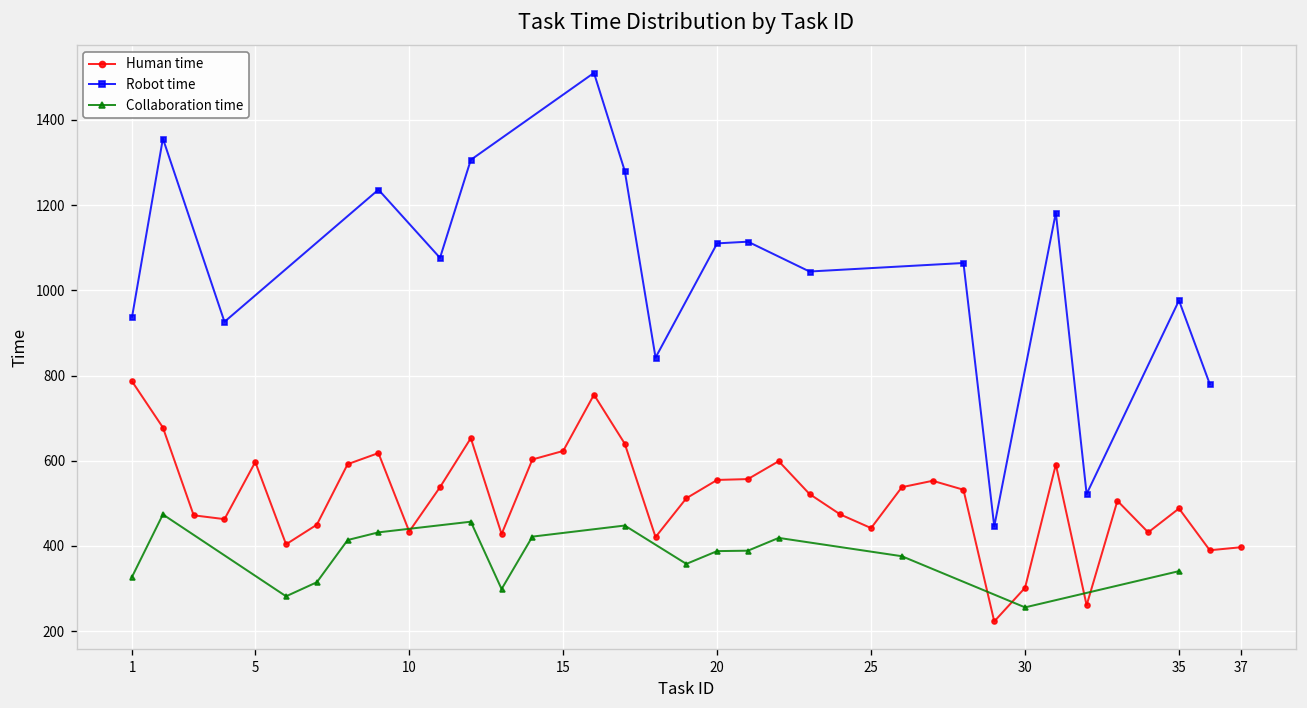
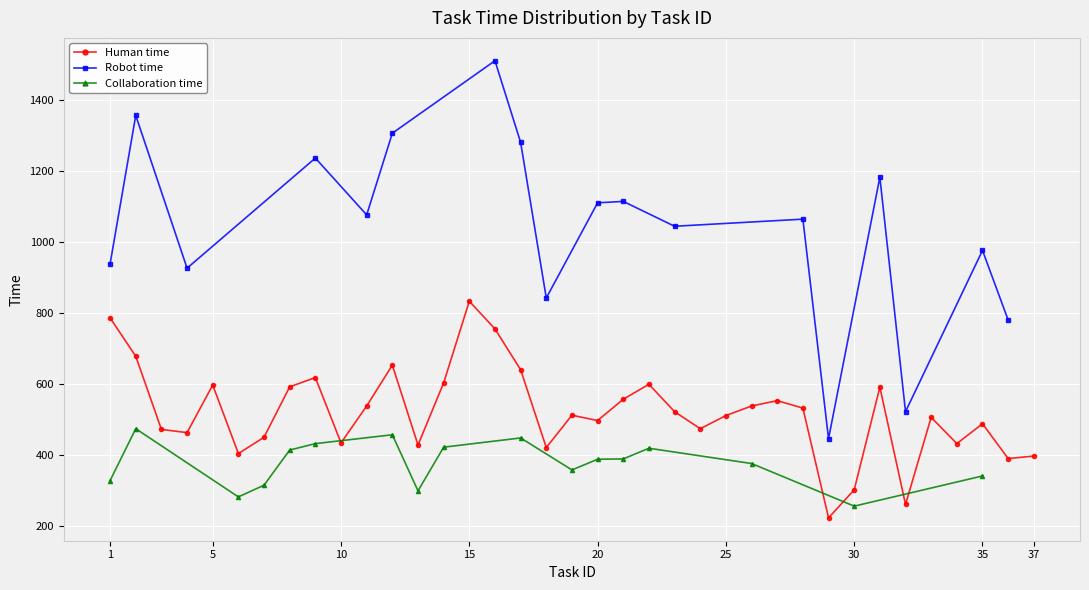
Human time, 15: 620 -> 830
Human time, 20: 560 -> 500
Human time, 25: 440 -> 510
